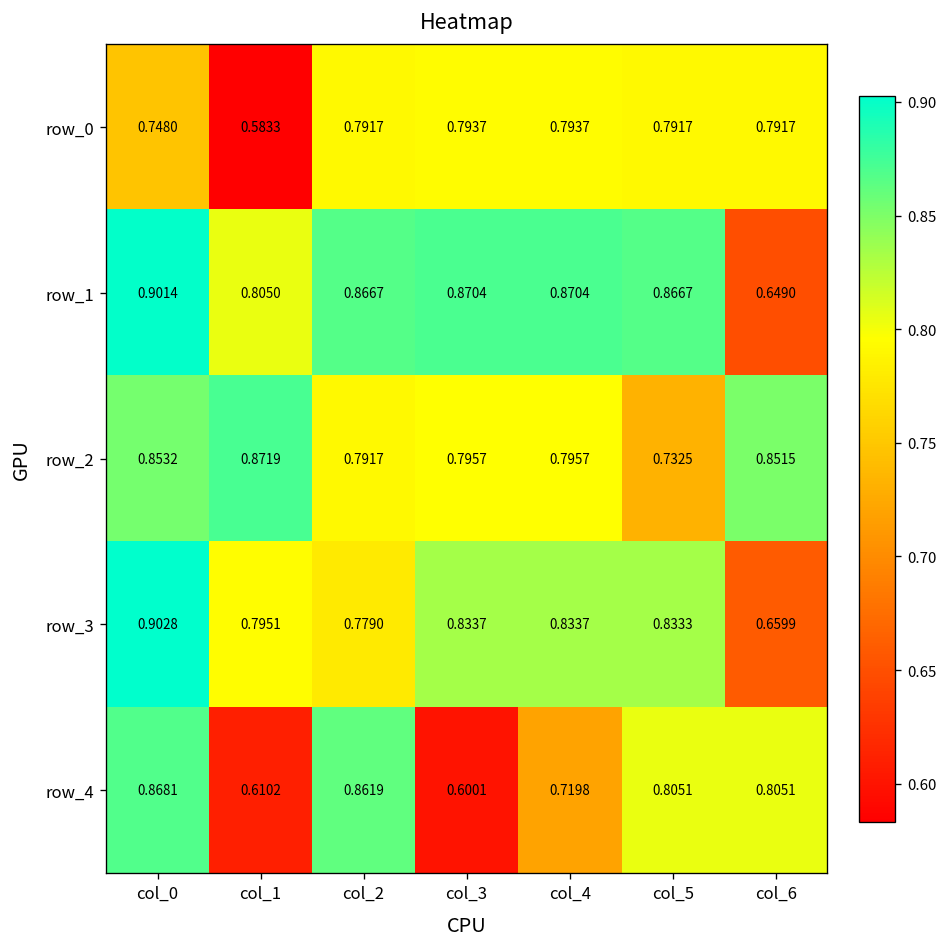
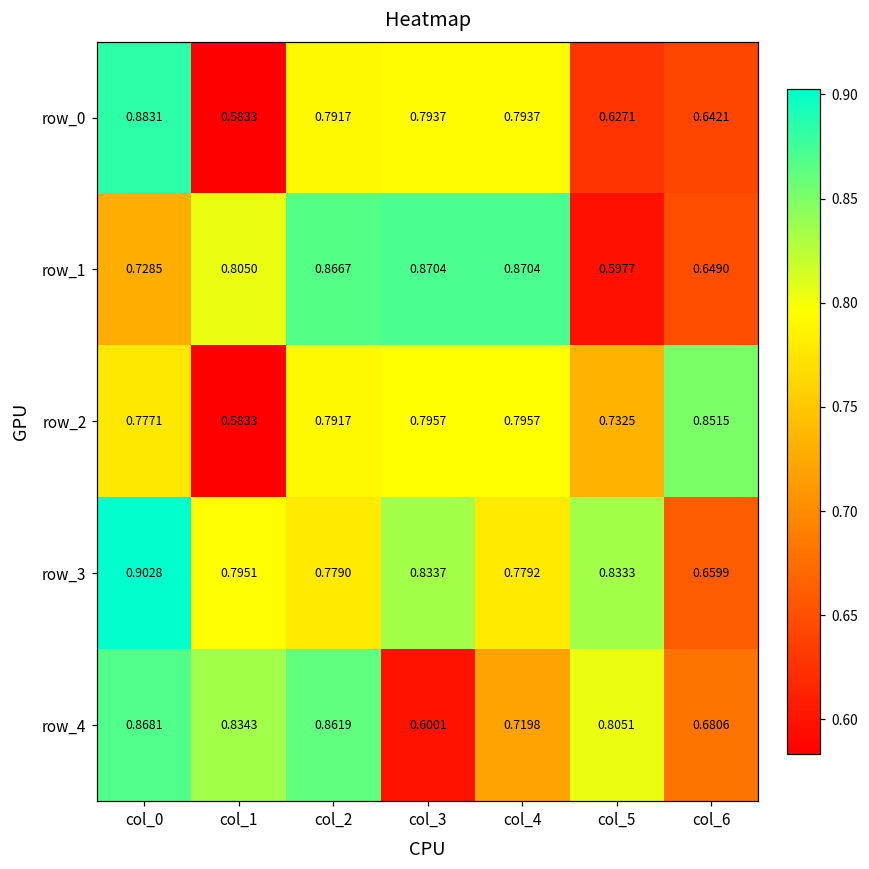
row_0, col_0: 0.7480 -> 0.8831
row_0, col_5: 0.7917 -> 0.6271
row_0, col_6: 0.7917 -> 0.6421
row_1, col_0: 0.9014 -> 0.7285
row_1, col_5: 0.8667 -> 0.5977
row_2, col_0: 0.8532 -> 0.7771
row_2, col_1: 0.8719 -> 0.5833
row_3, col_4: 0.8337 -> 0.7792
row_4, col_1: 0.6102 -> 0.8343
row_4, col_6: 0.8051 -> 0.6806
